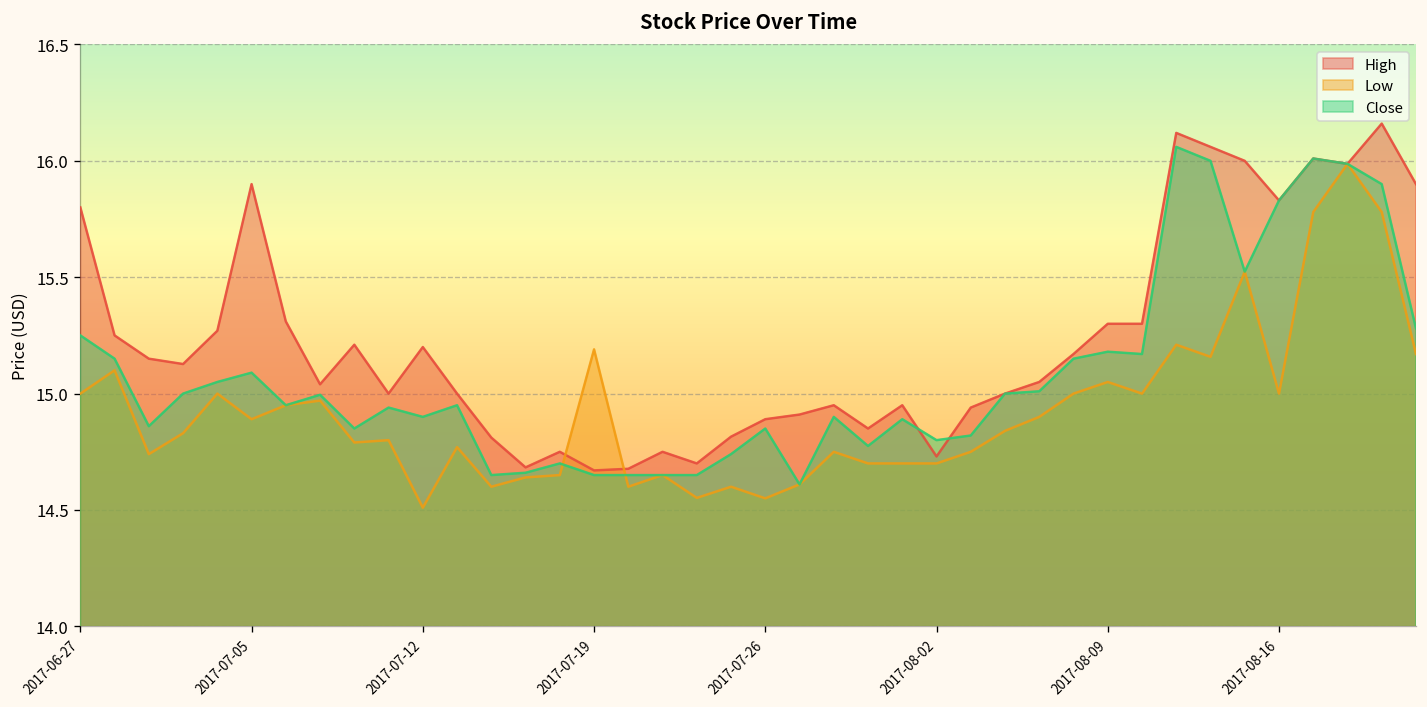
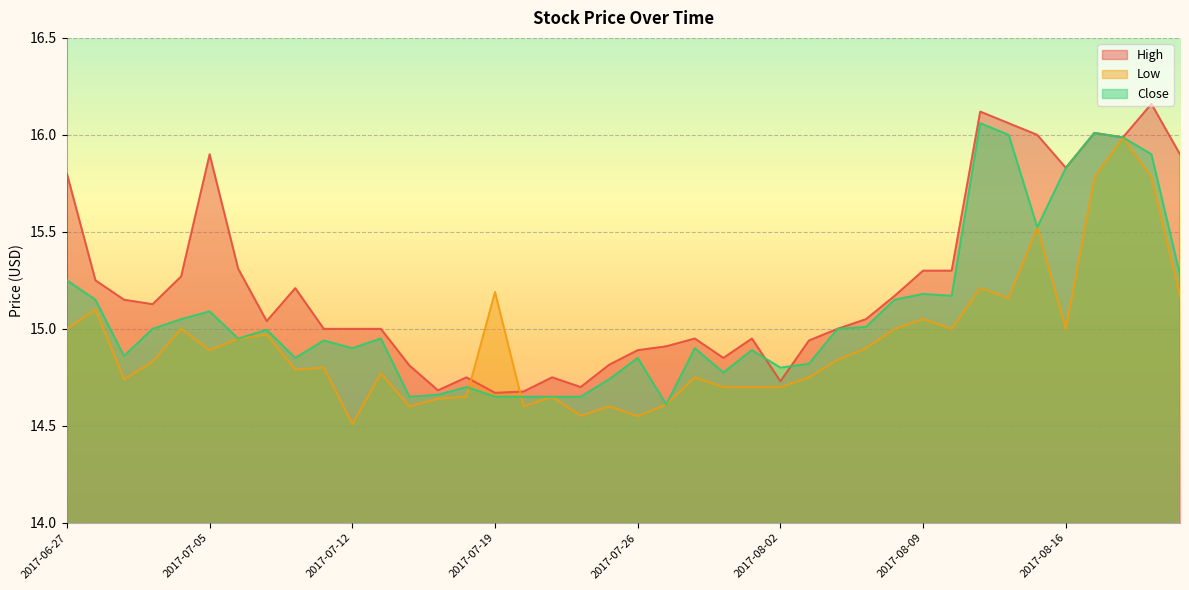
High, 2017-07-12: 15.2 -> 15.0
